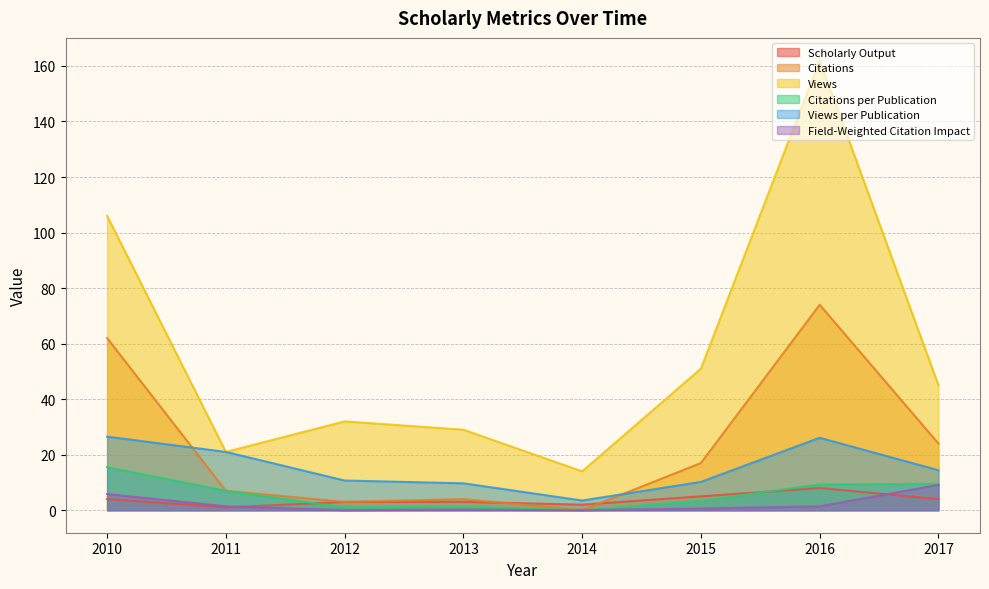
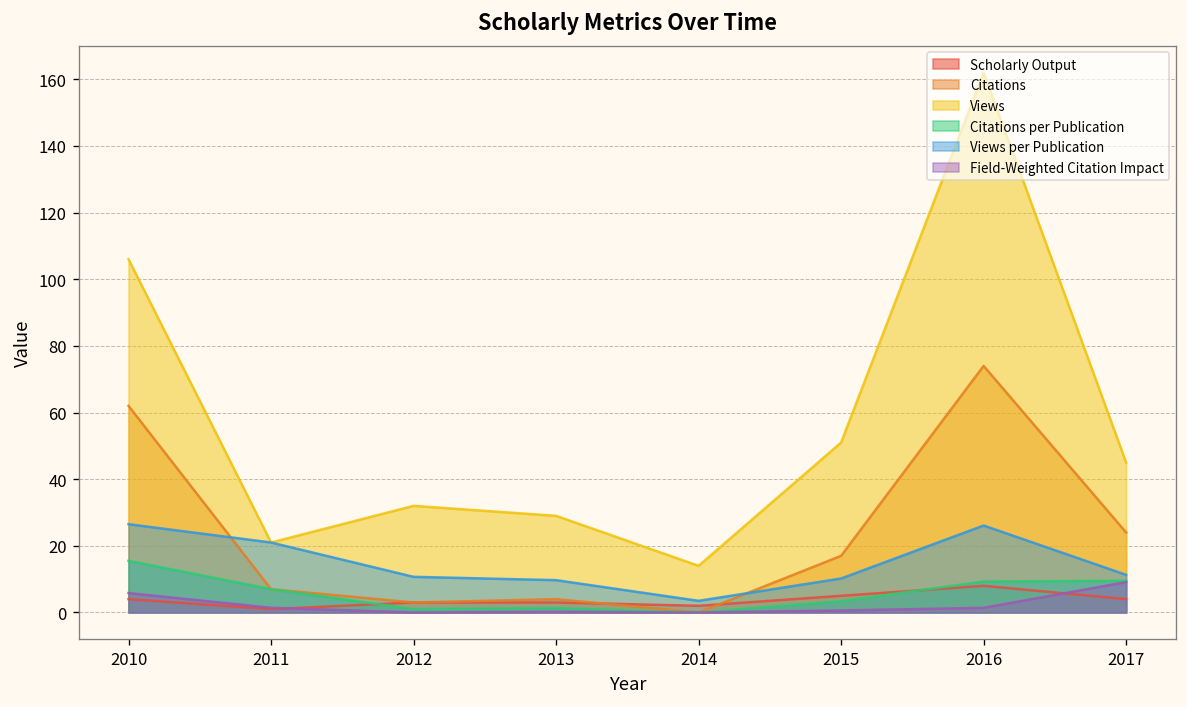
Views per Publication, 2017: 14 -> 11
